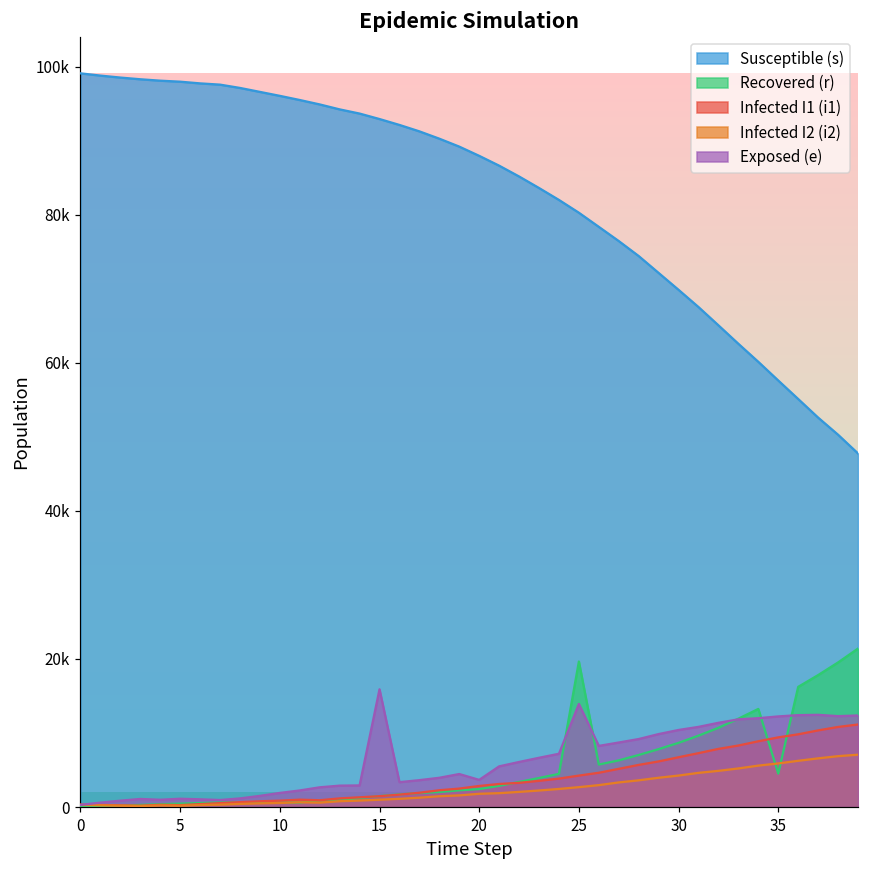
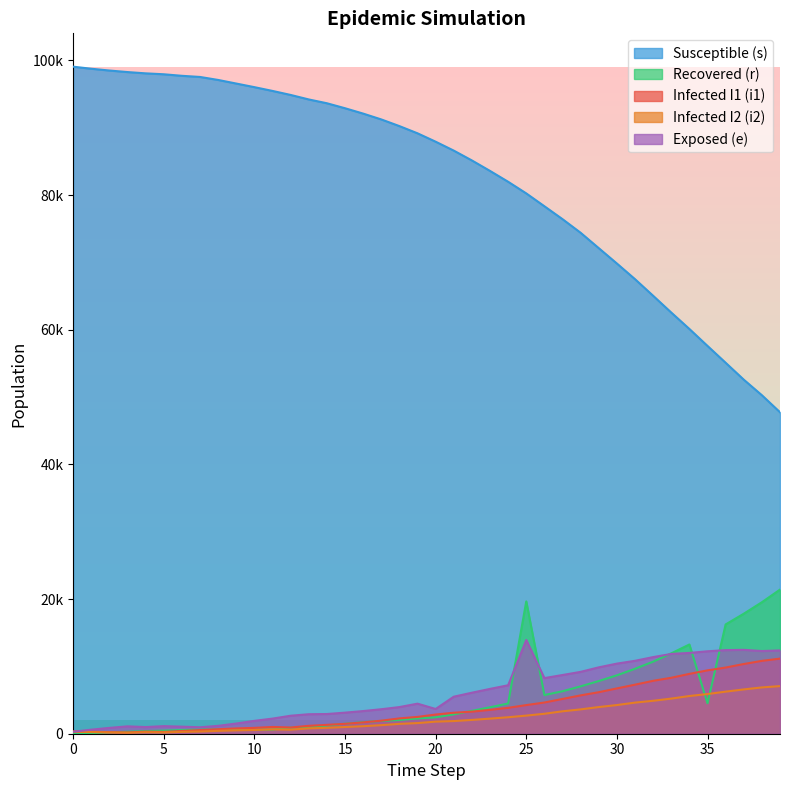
Exposed (e), 15: 16000 -> 3000
